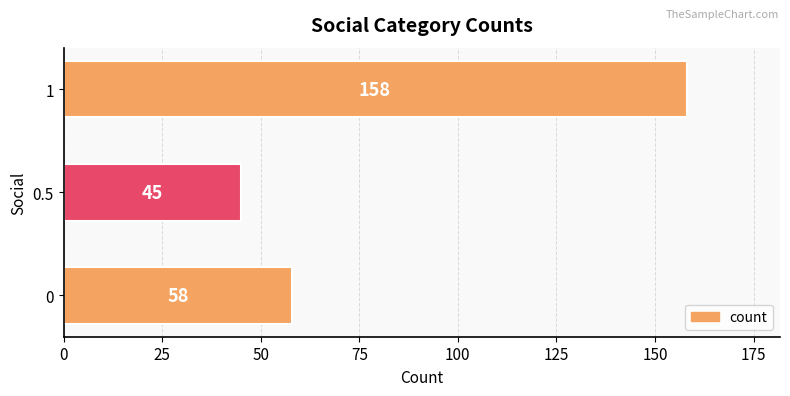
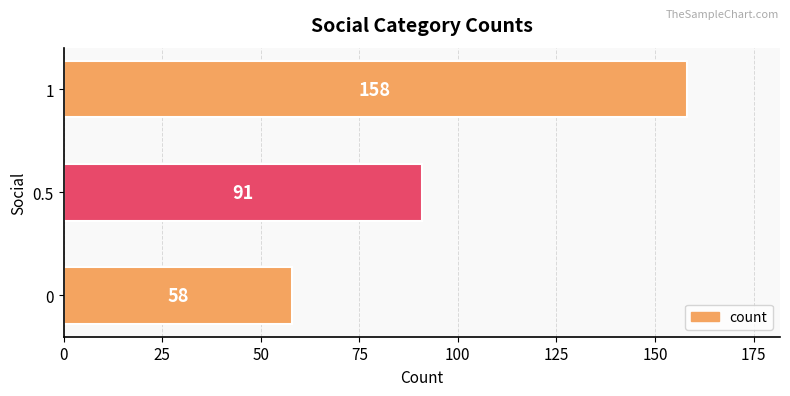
0.5: 45 -> 91
